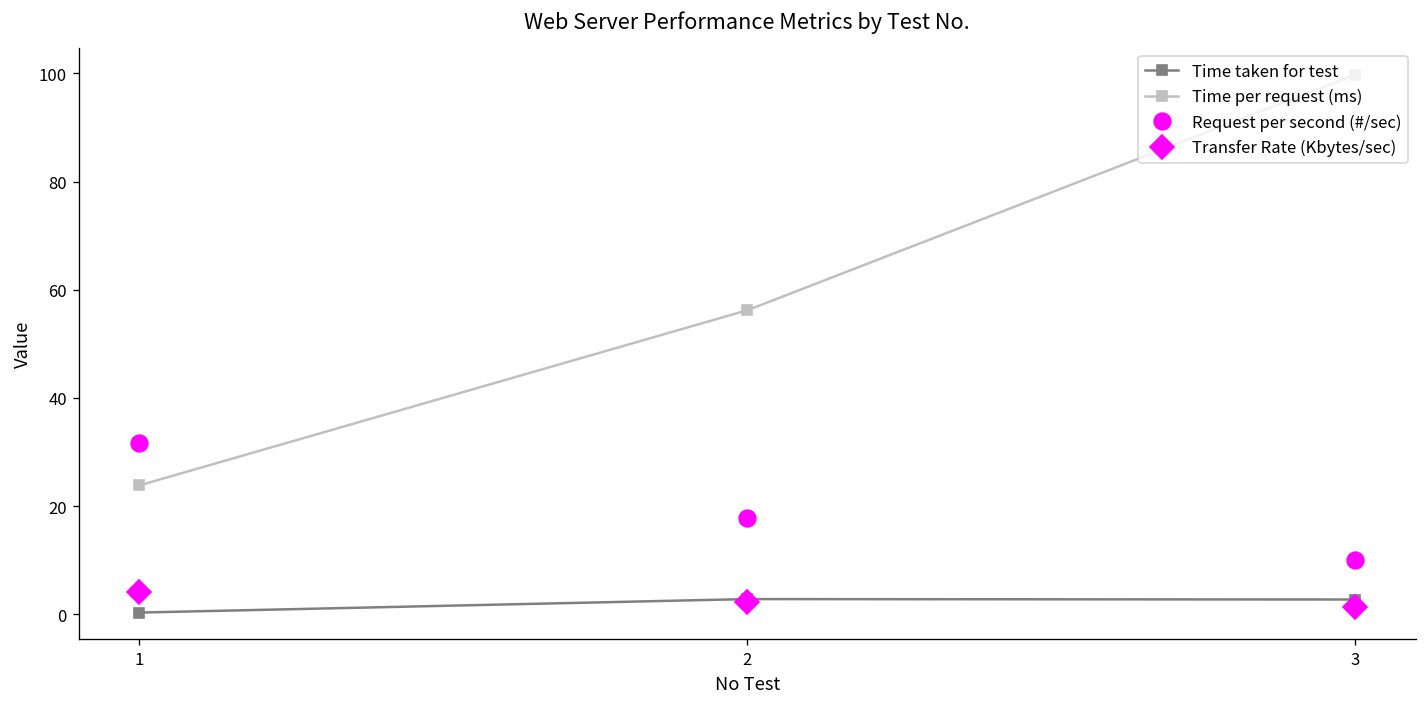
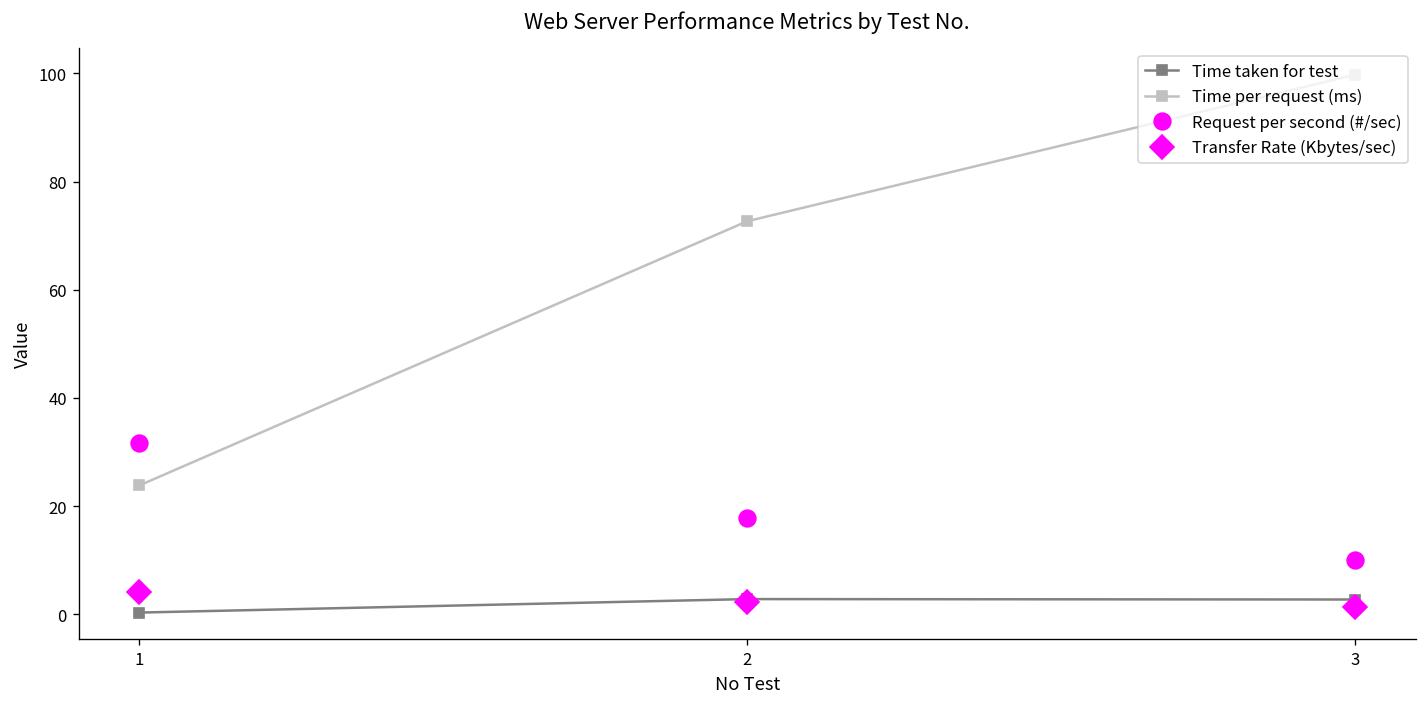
Time per request (ms), 2: 56 -> 73
